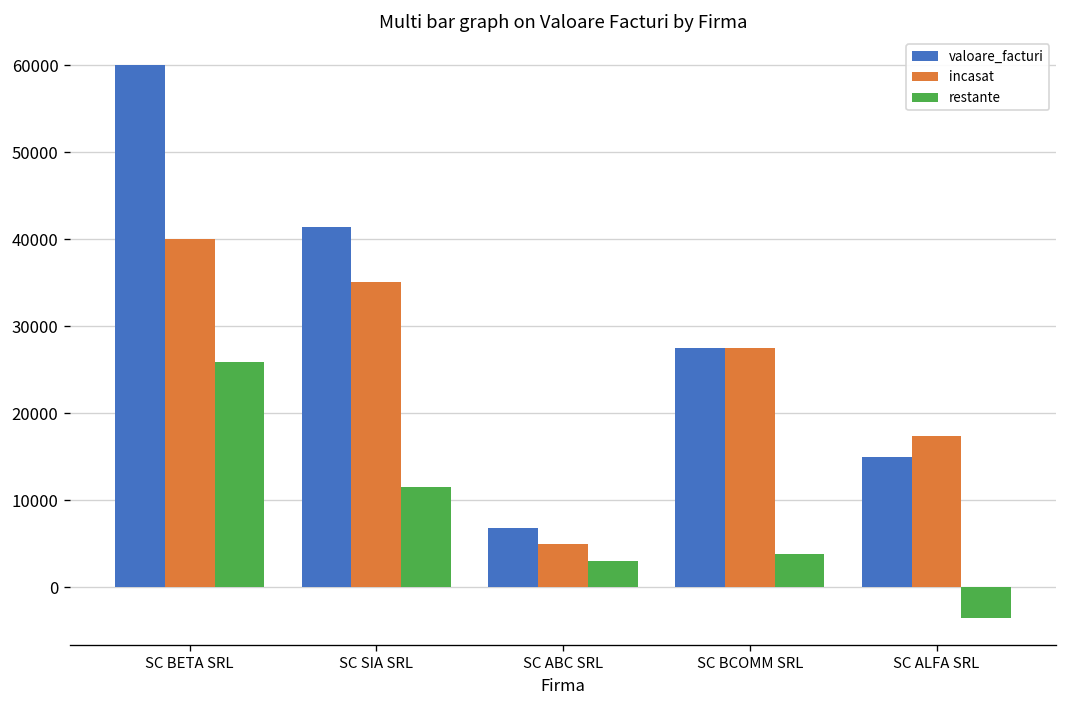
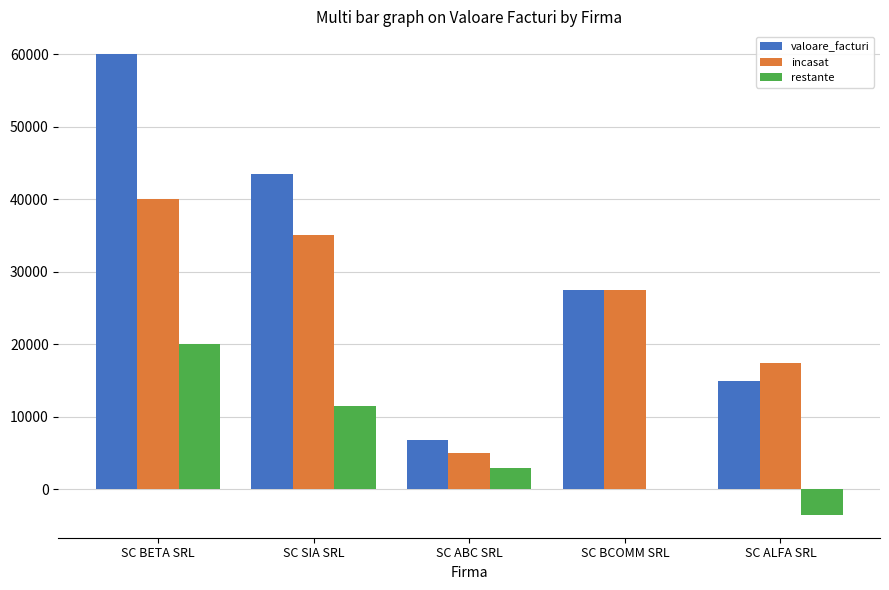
restante, SC BETA SRL: 26000 -> 20000
valoare_facturi, SC SIA SRL: 41000 -> 44000
restante, SC BCOMM SRL: 4000 -> 0
